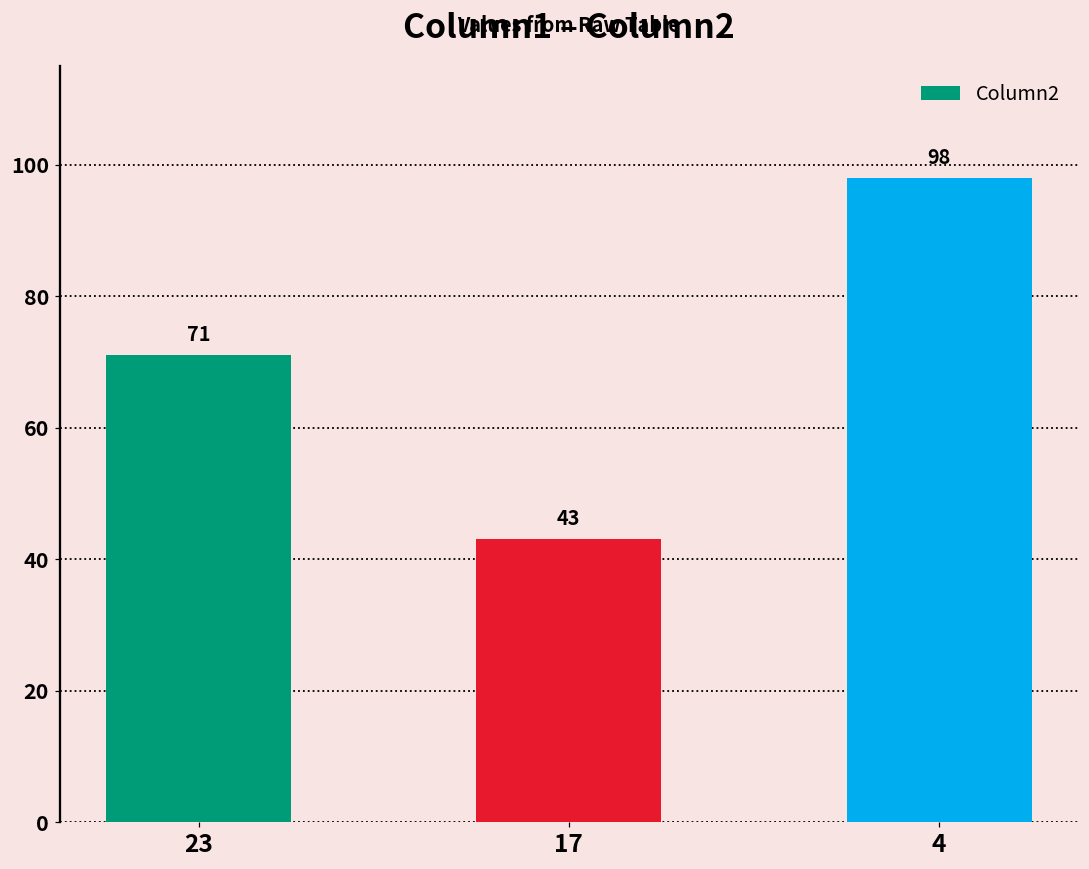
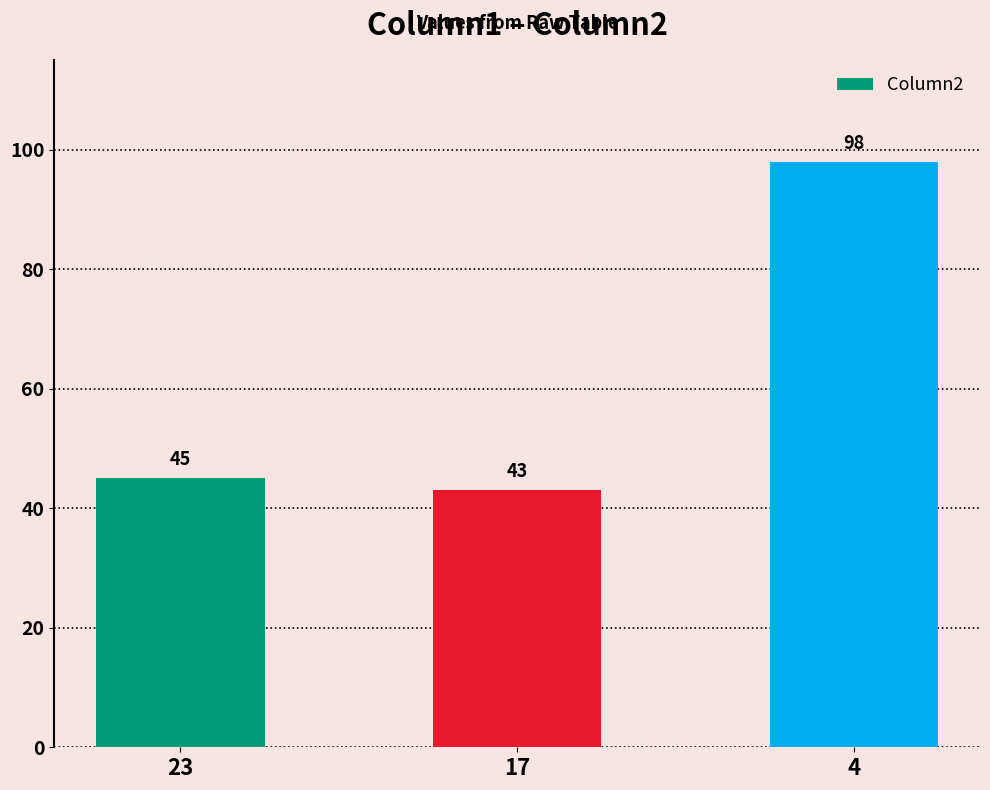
23: 71 -> 45
